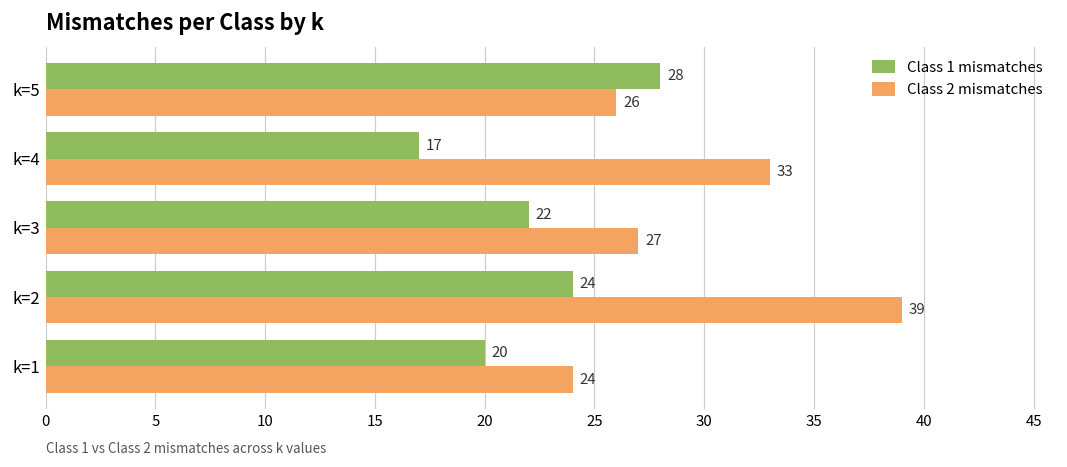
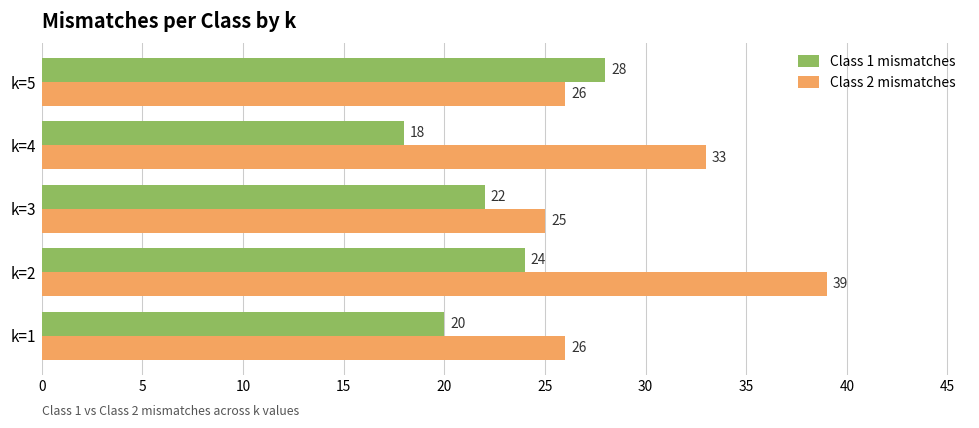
Class 1 mismatches, k=4: 17 -> 18
Class 2 mismatches, k=3: 27 -> 25
Class 2 mismatches, k=1: 24 -> 26
